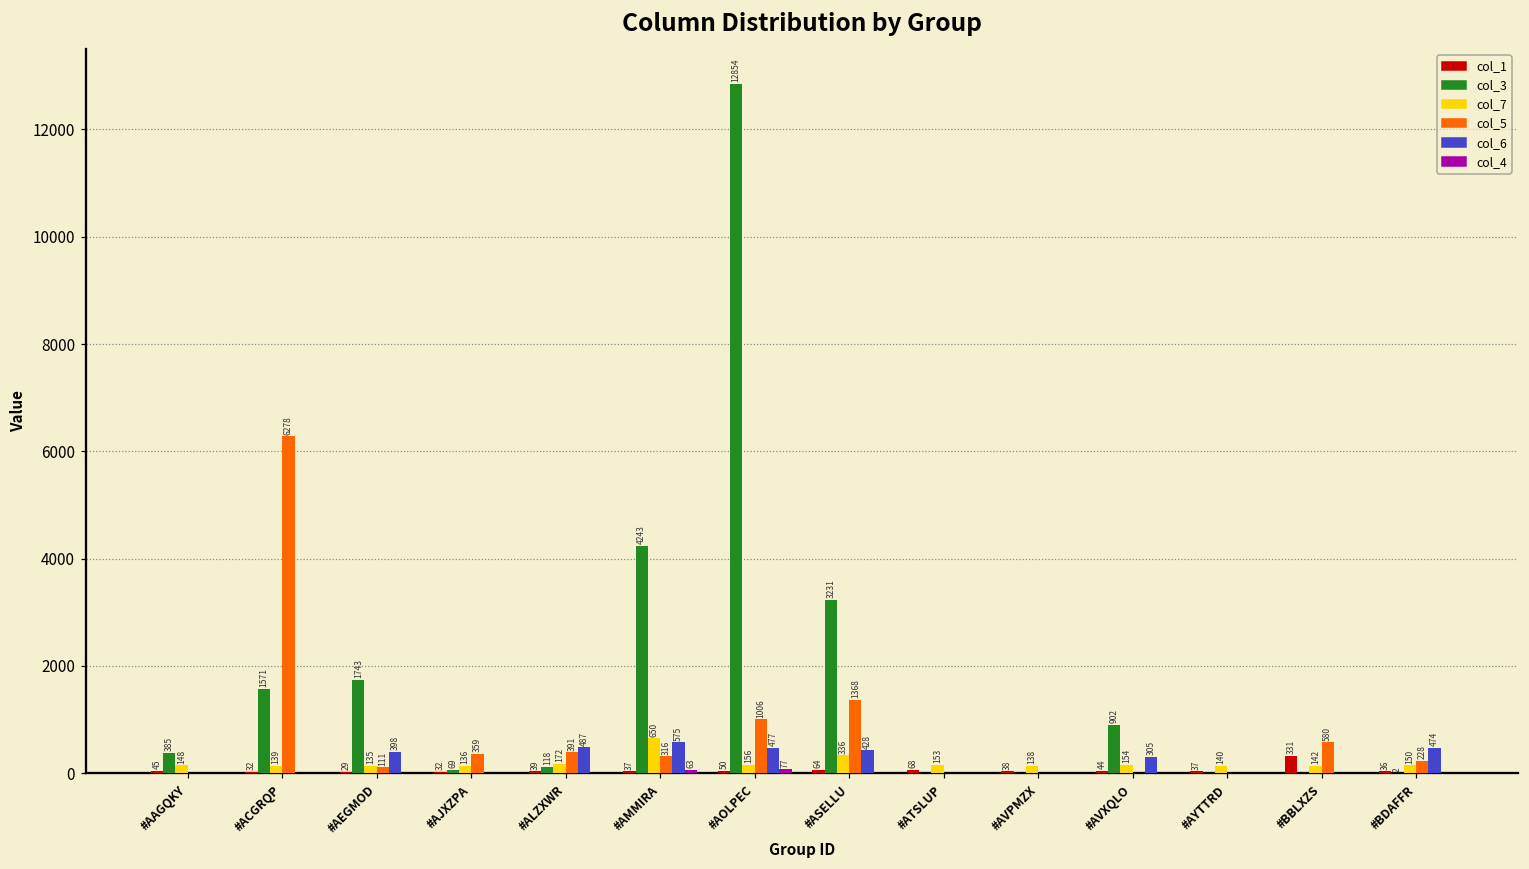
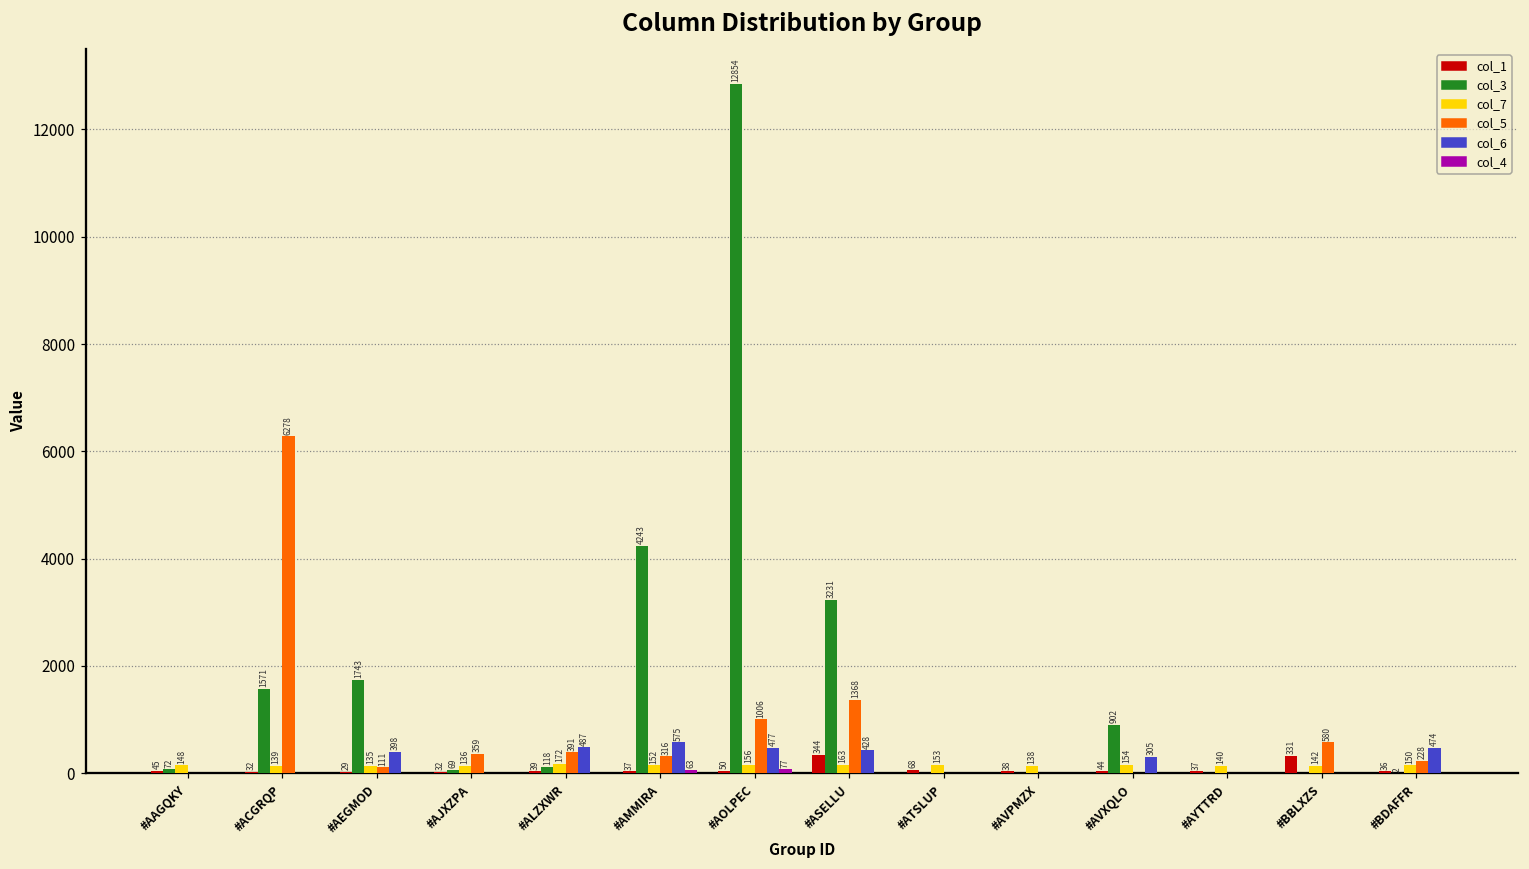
col_3, #AAGQKY: 385 -> 72
col_7, #AMMIRA: 650 -> 152
col_1, #ASELLU: 64 -> 344
col_7, #ASELLU: 336 -> 163
